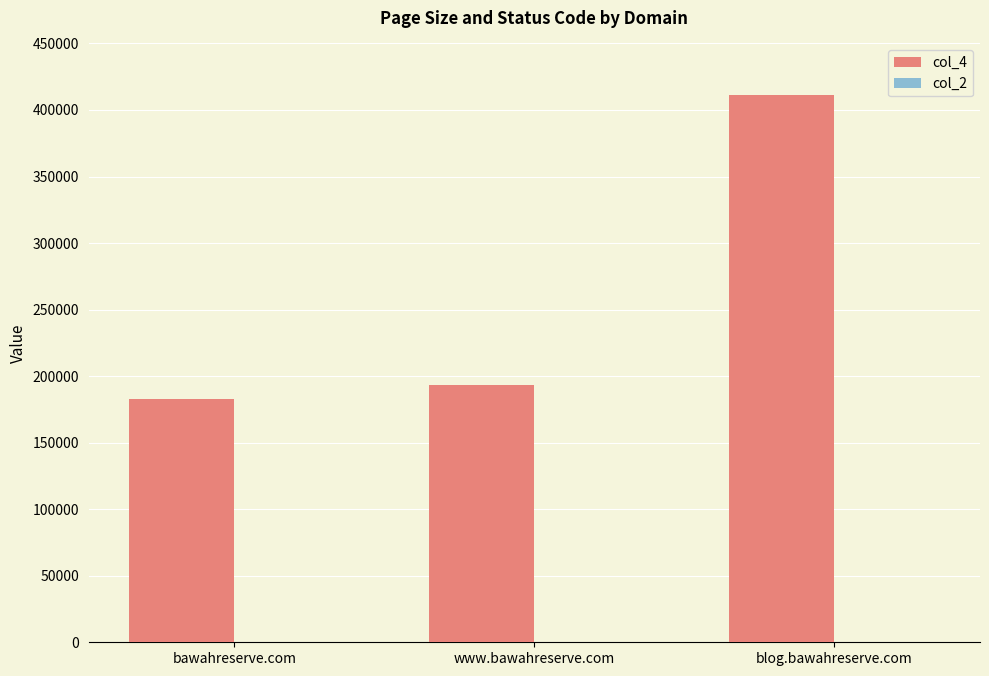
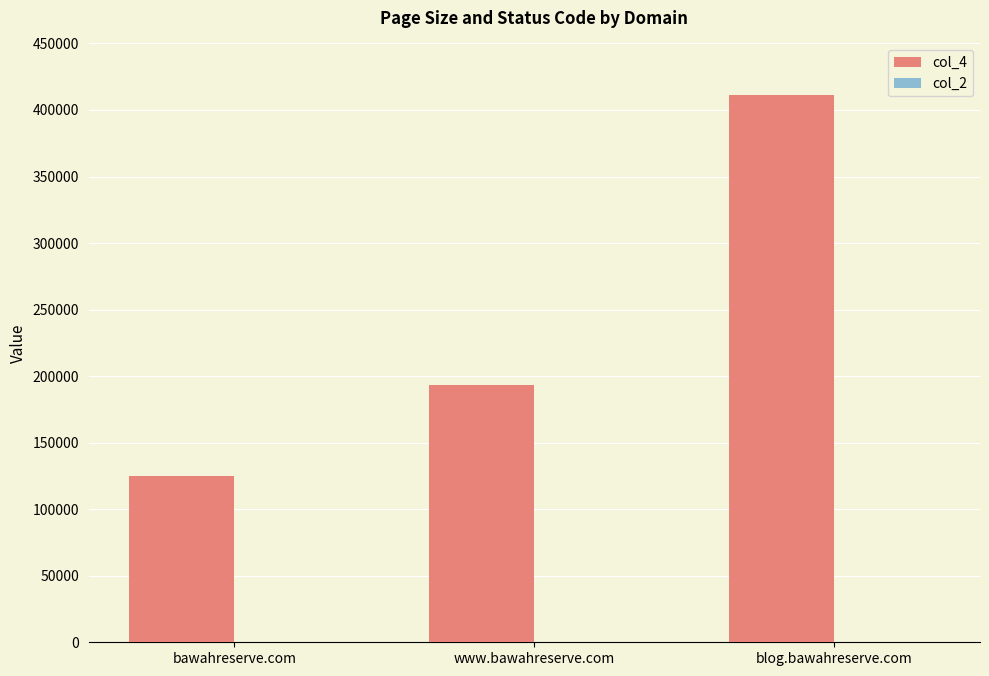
col_4, bawahreserve.com: 183000 -> 125000
